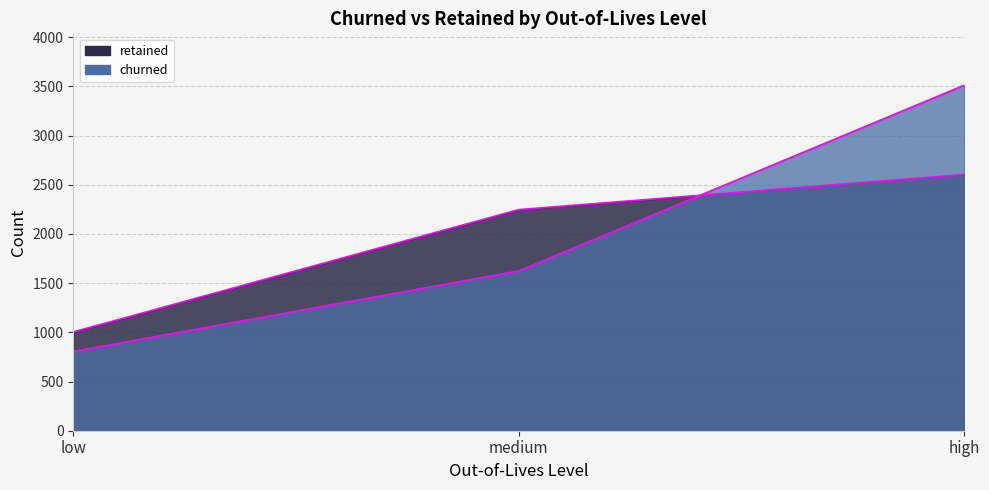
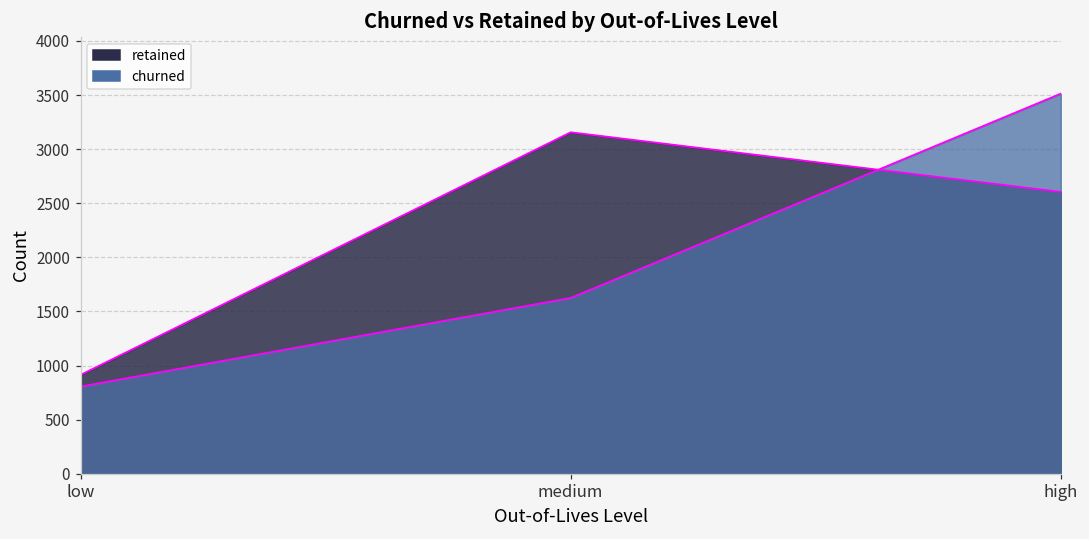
retained, low: 1000 -> 900
retained, medium: 2200 -> 3200
